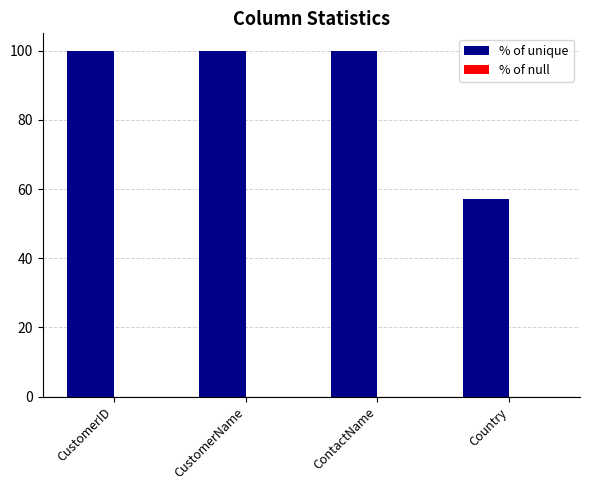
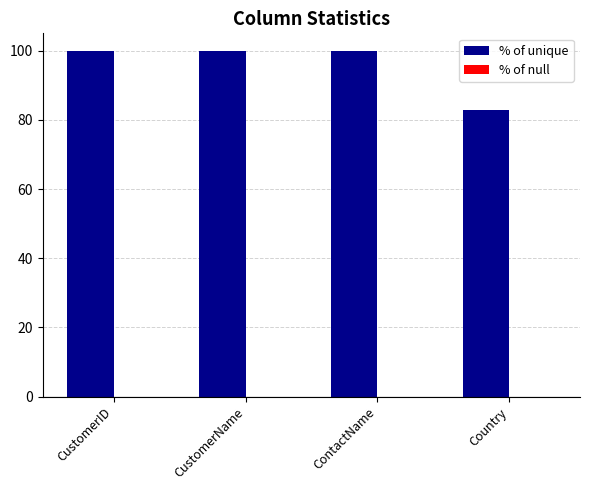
% of unique, Country: 57 -> 83
